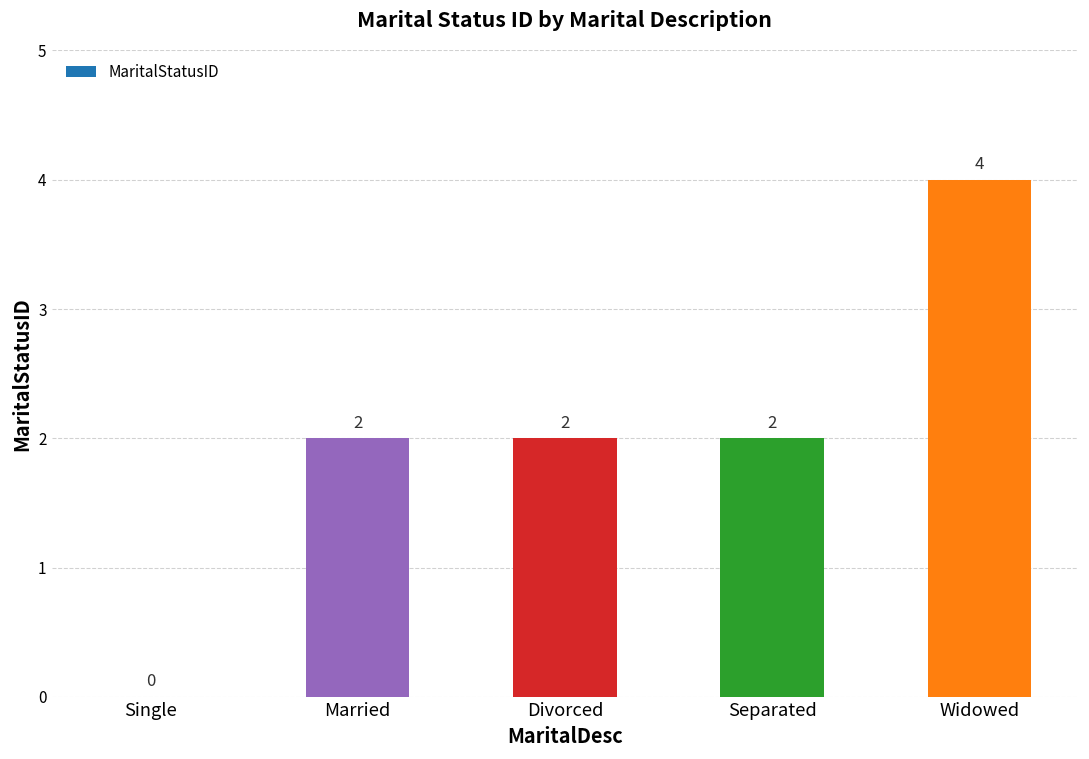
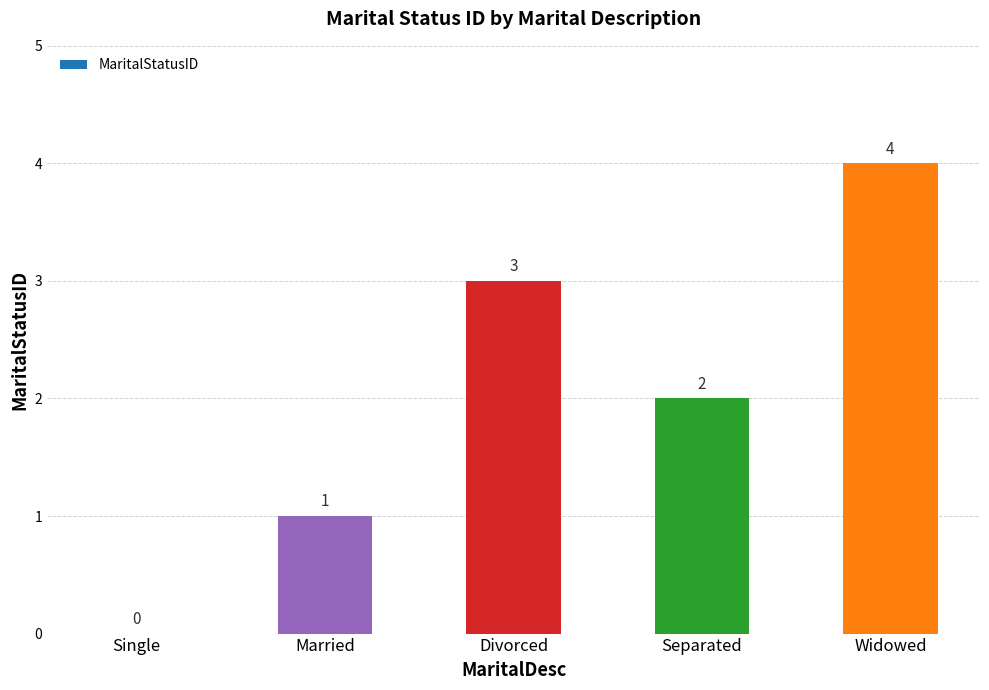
Married: 2 -> 1
Divorced: 2 -> 3
